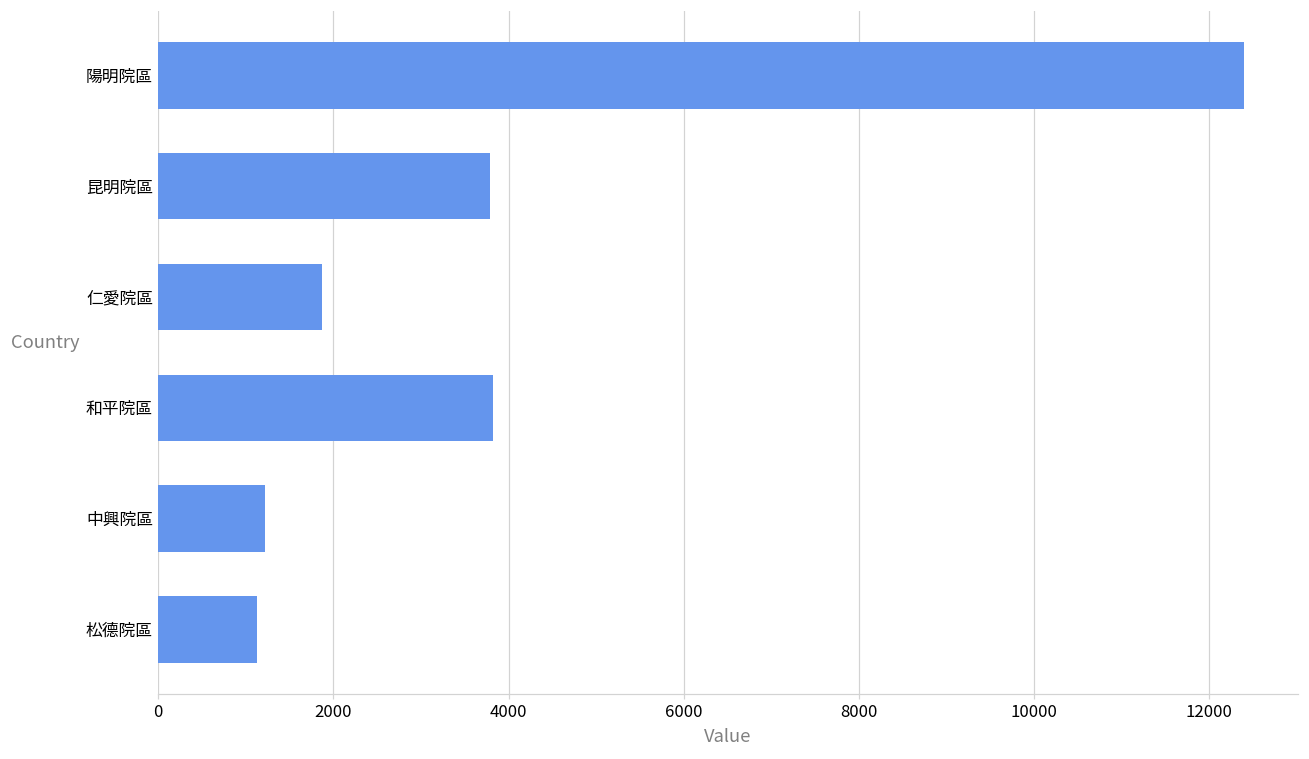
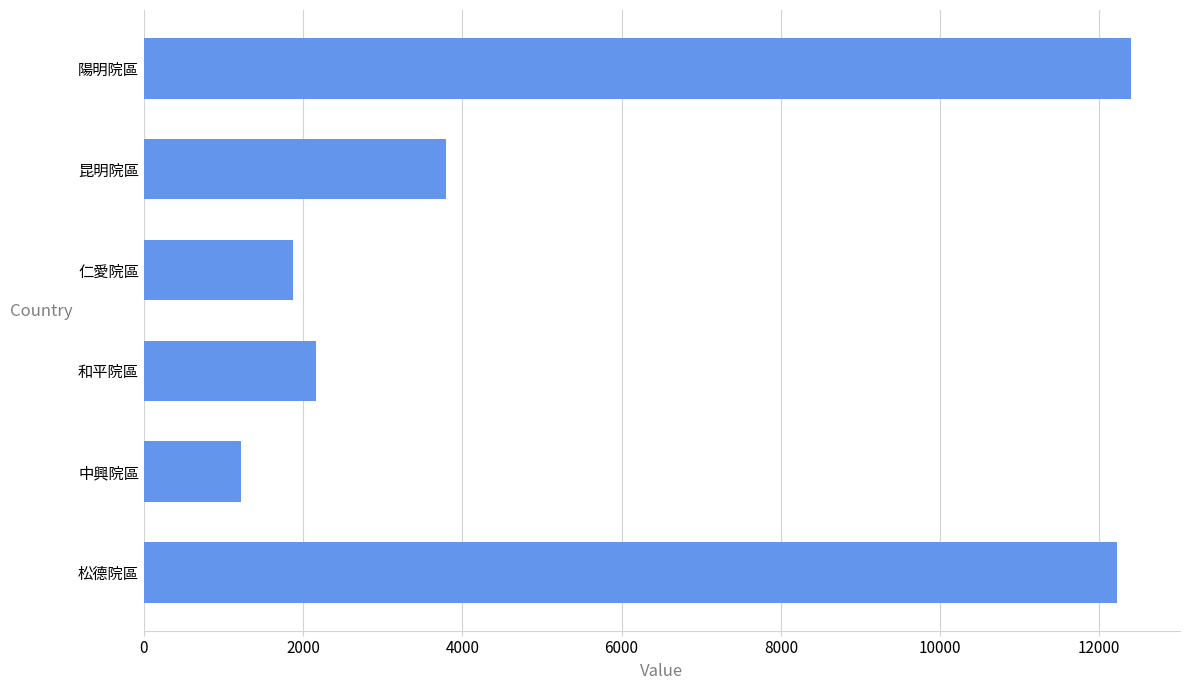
和平院區: 3800 -> 2200
松德院區: 1100 -> 12200
